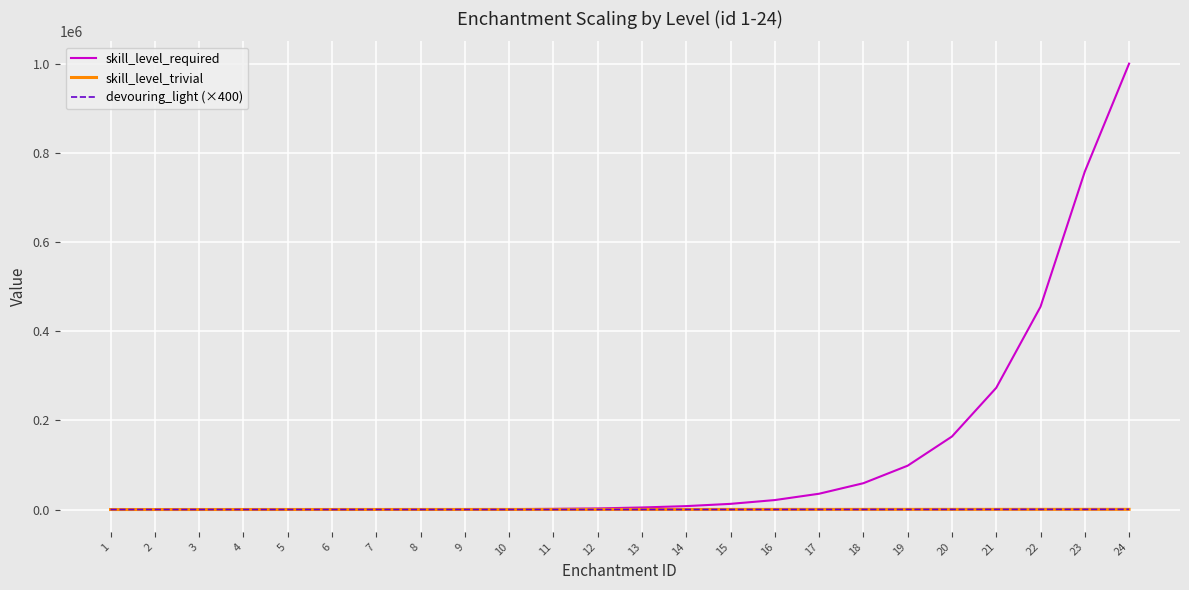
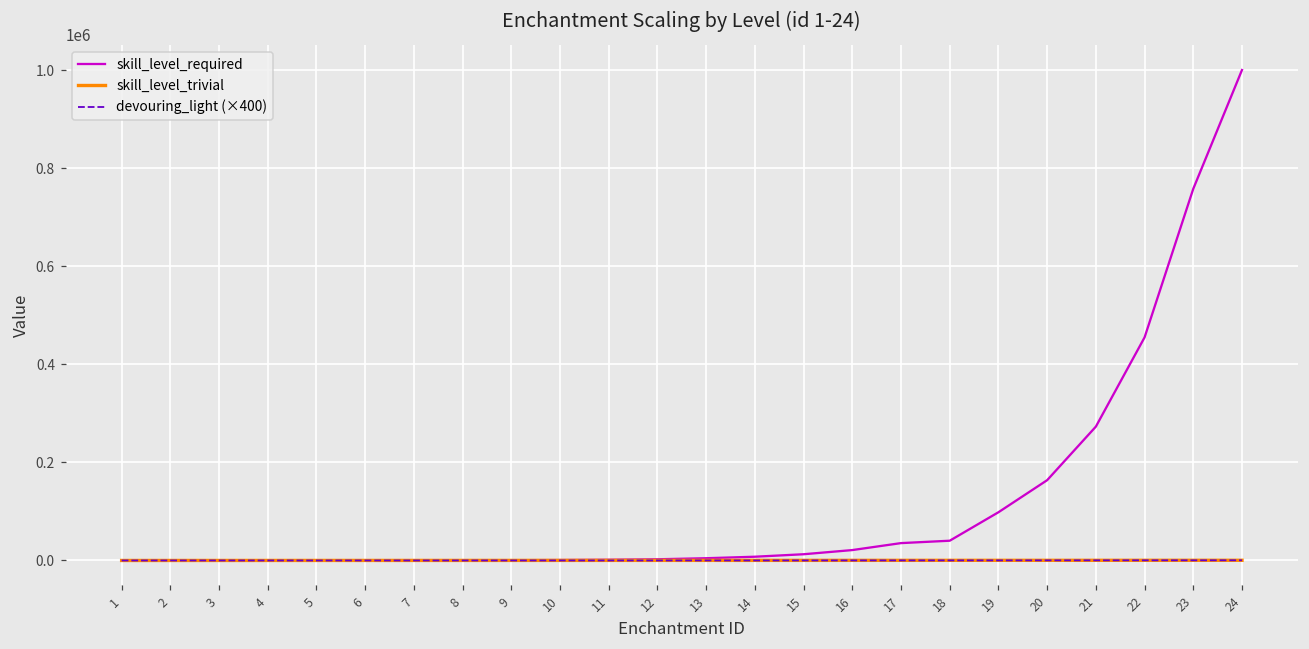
skill_level_required, 18: 60000 -> 40000
